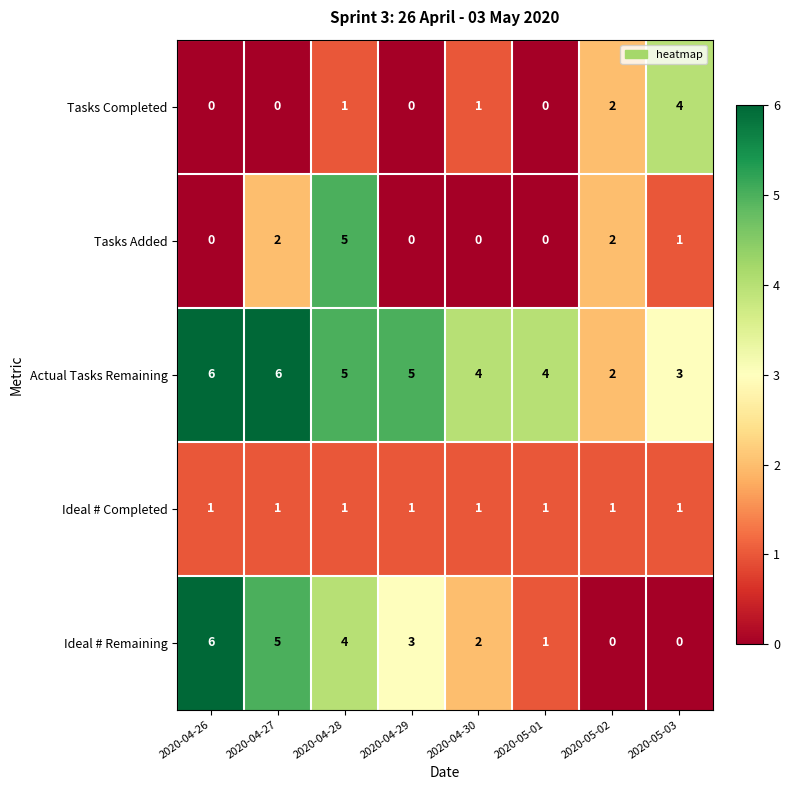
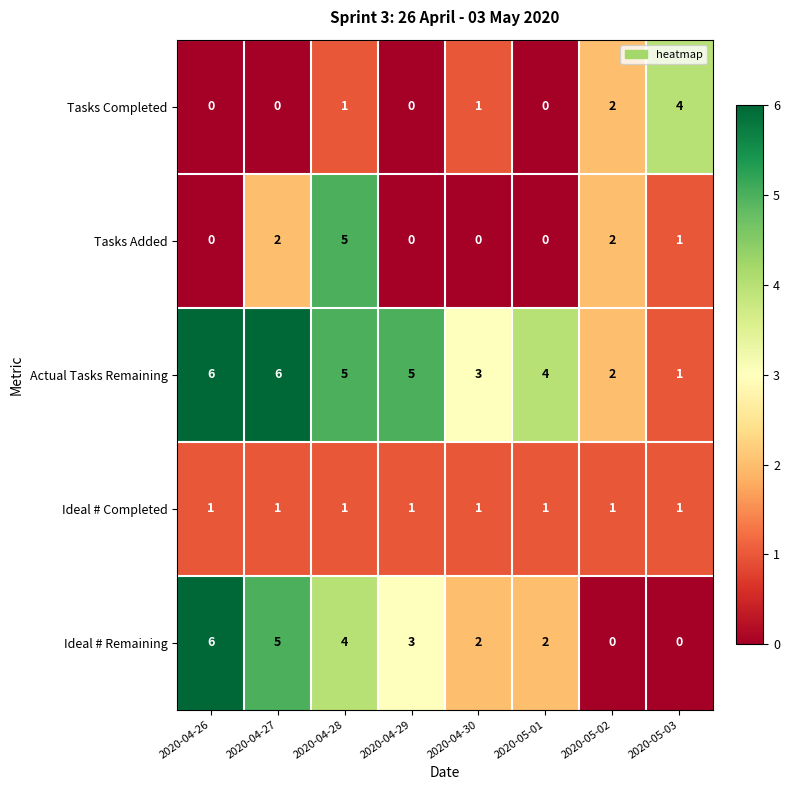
Actual Tasks Remaining, 2020-04-30: 4 -> 3
Actual Tasks Remaining, 2020-05-03: 3 -> 1
Ideal # Remaining, 2020-05-01: 1 -> 2
